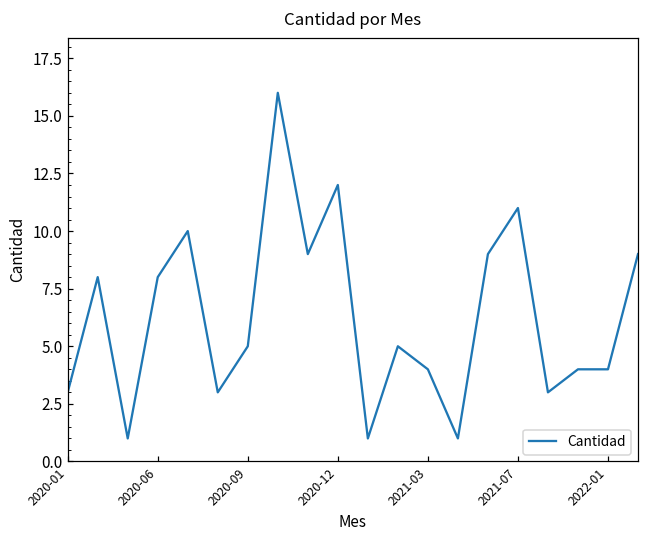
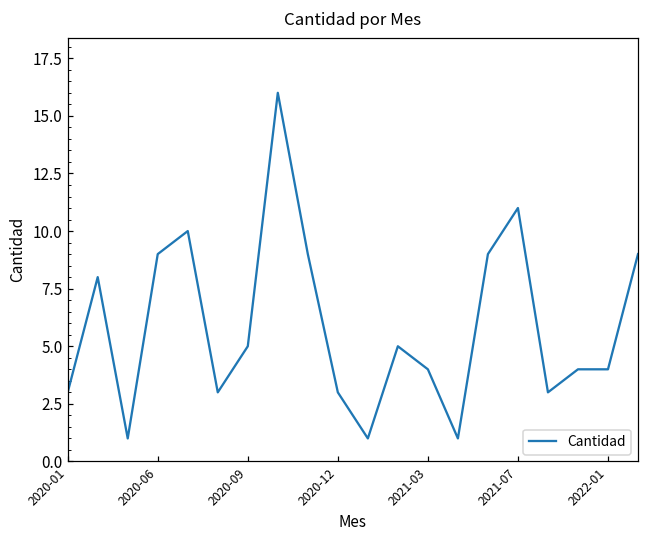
2020-06: 8 -> 9
2020-12: 12 -> 3
